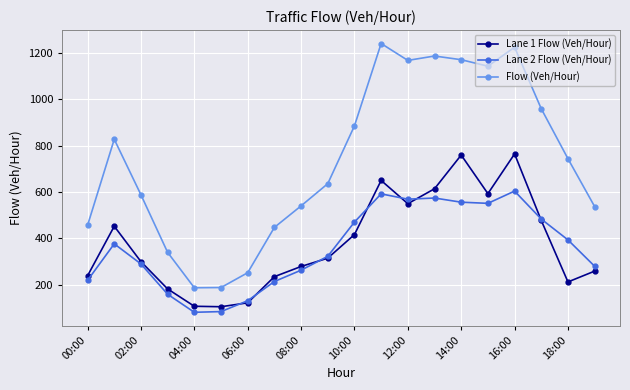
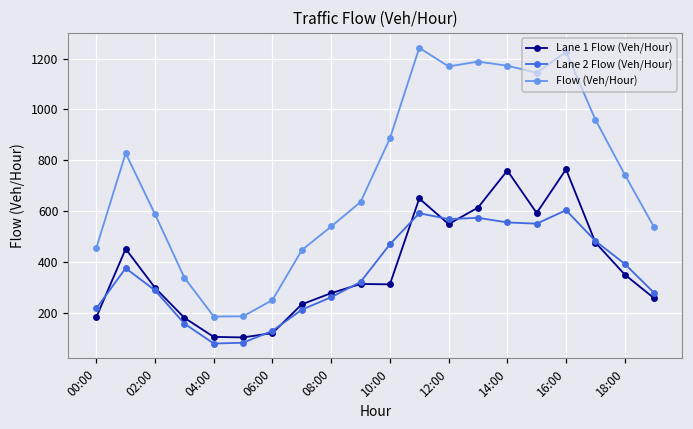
Lane 1 Flow (Veh/Hour), 00:00: 240 -> 180
Lane 1 Flow (Veh/Hour), 10:00: 420 -> 310
Lane 1 Flow (Veh/Hour), 18:00: 210 -> 350
